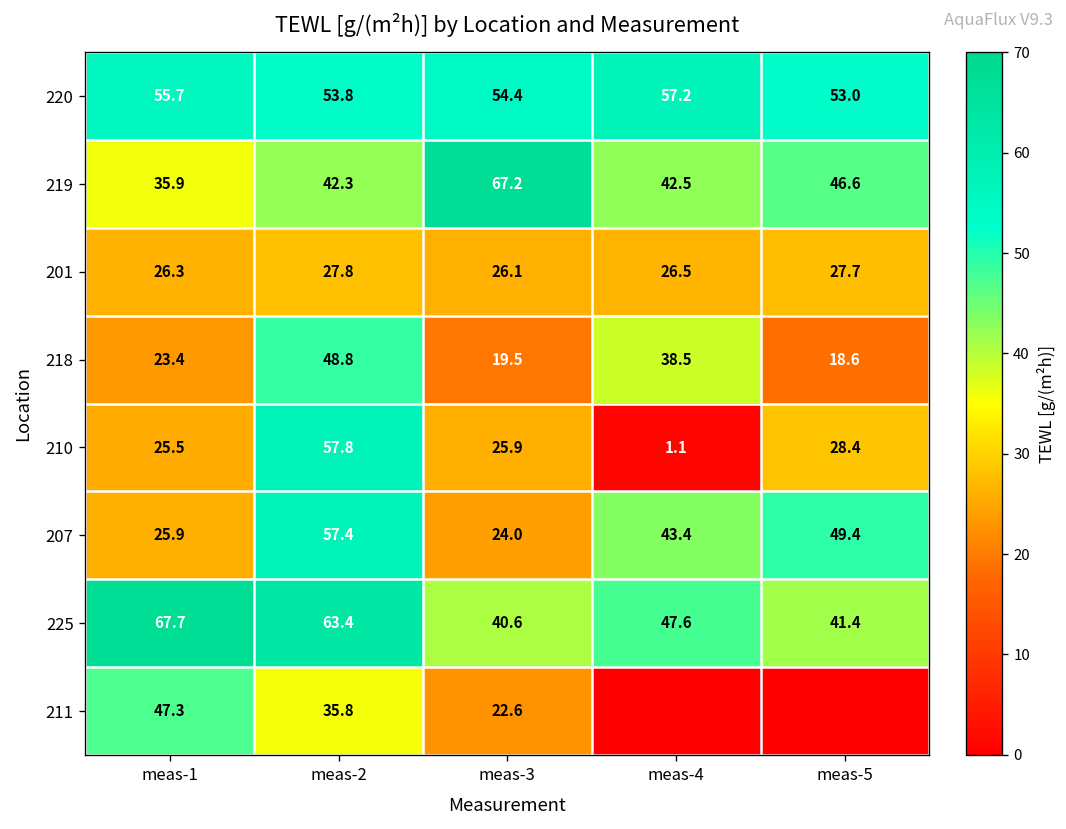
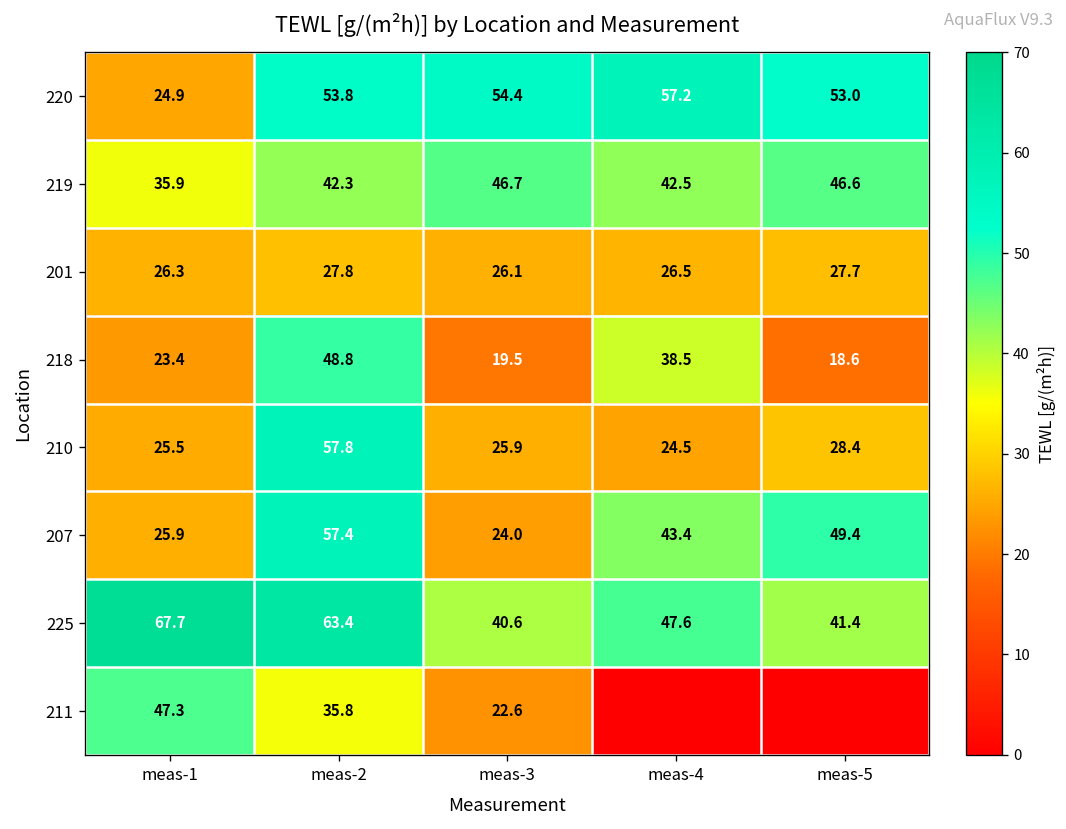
220, meas-1: 55.7 -> 24.9
219, meas-3: 67.2 -> 46.7
210, meas-4: 1.1 -> 24.5
